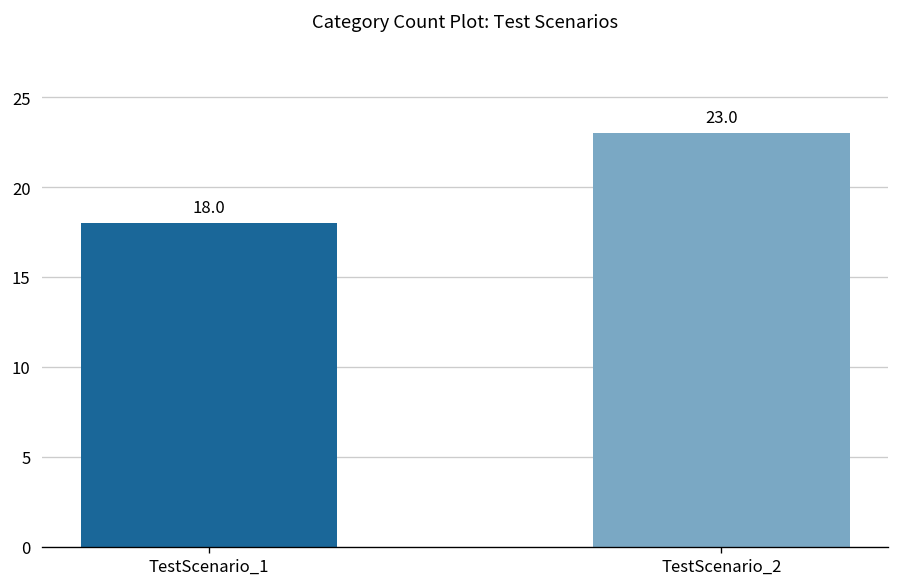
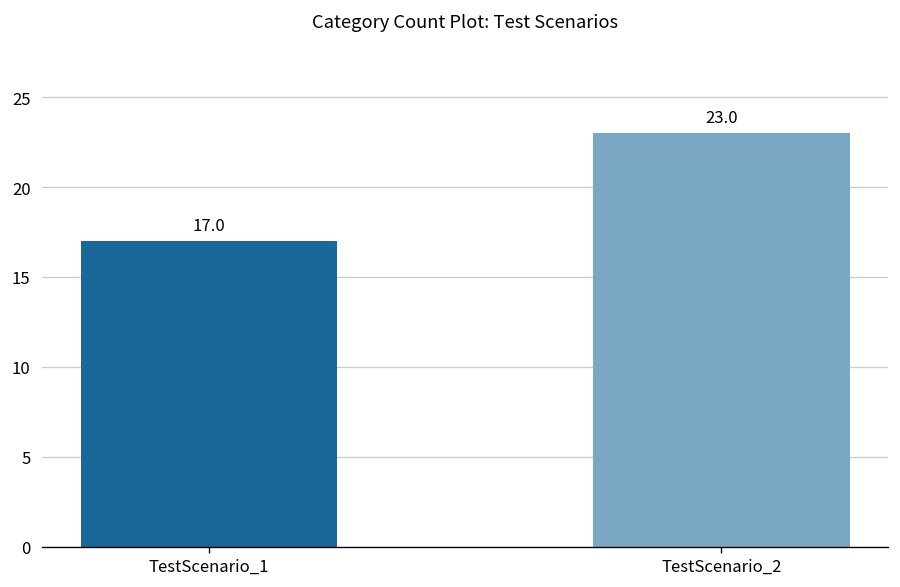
TestScenario_1: 18.0 -> 17.0
